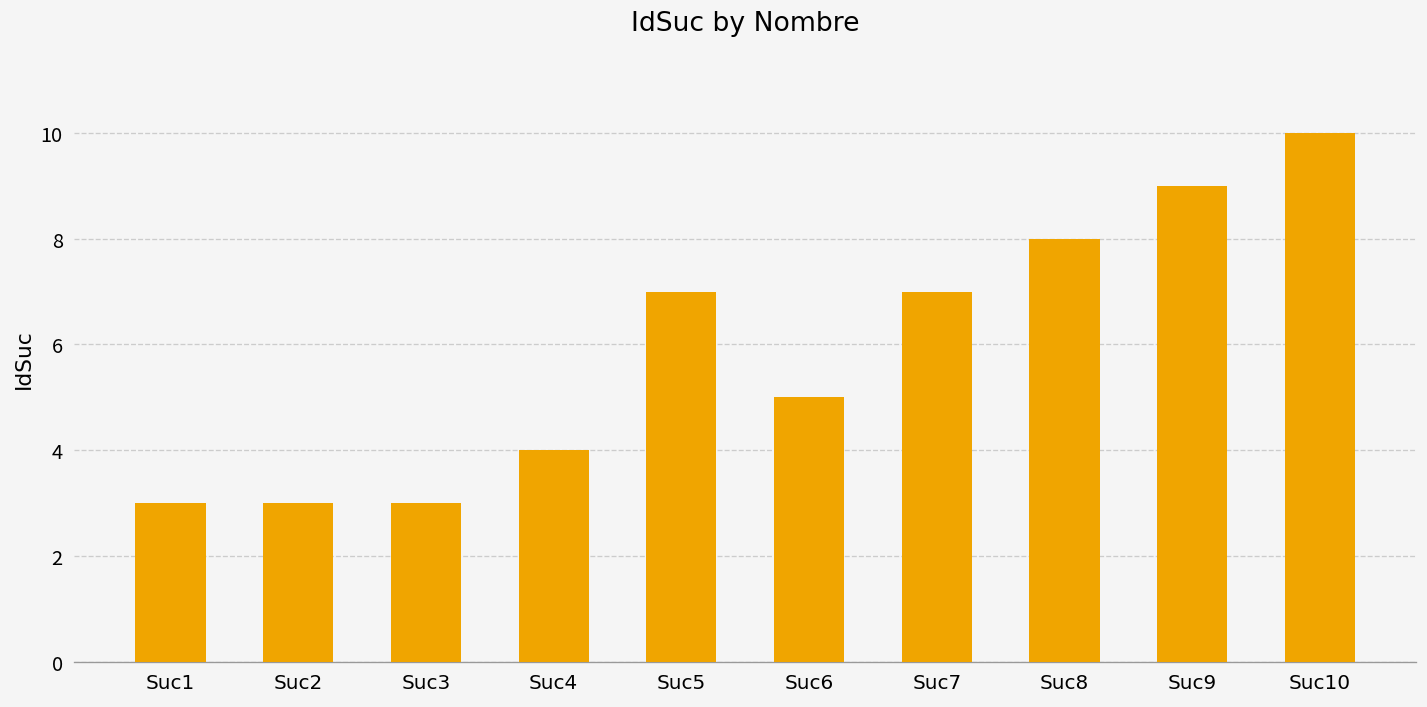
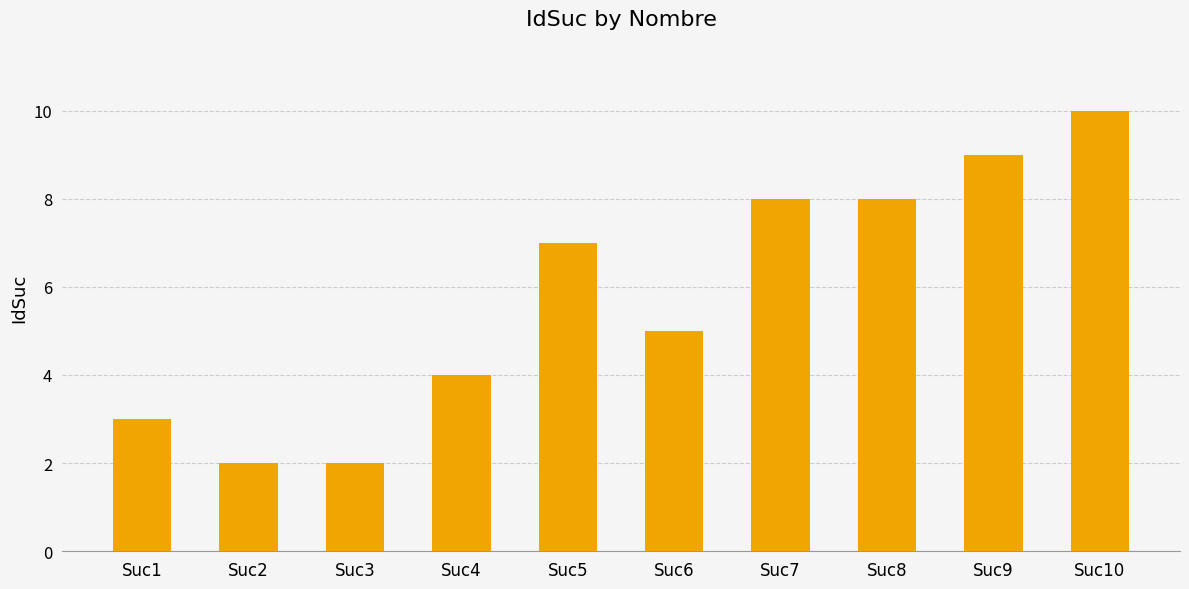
Suc2: 3 -> 2
Suc3: 3 -> 2
Suc7: 7 -> 8
